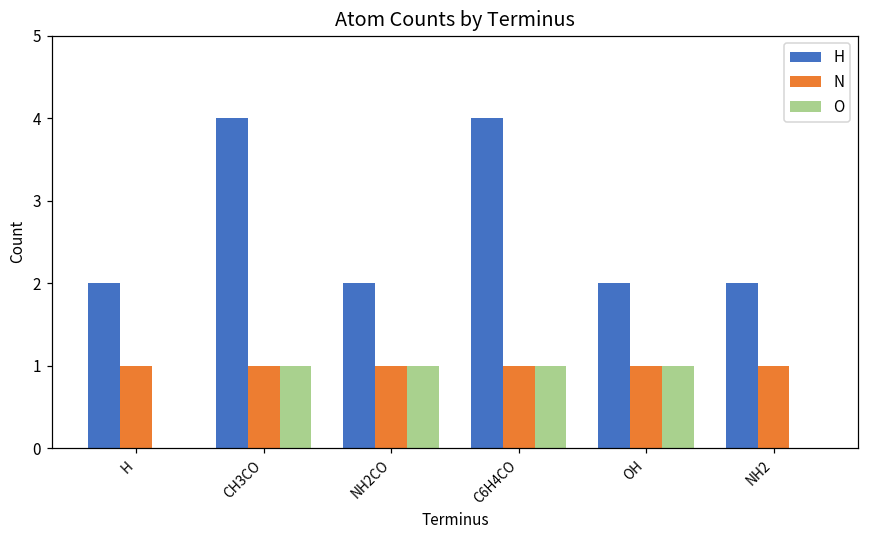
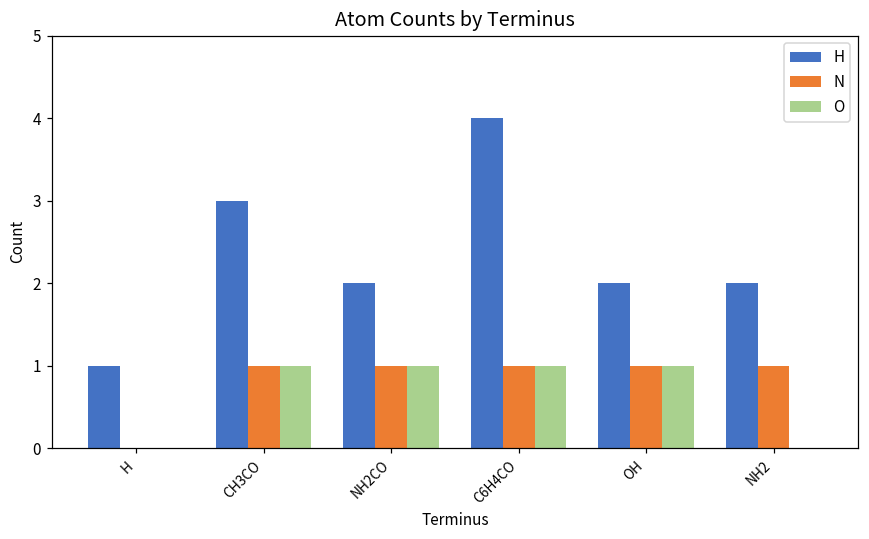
H, H: 2 -> 1
N, H: 1 -> 0
H, CH3CO: 4 -> 3
